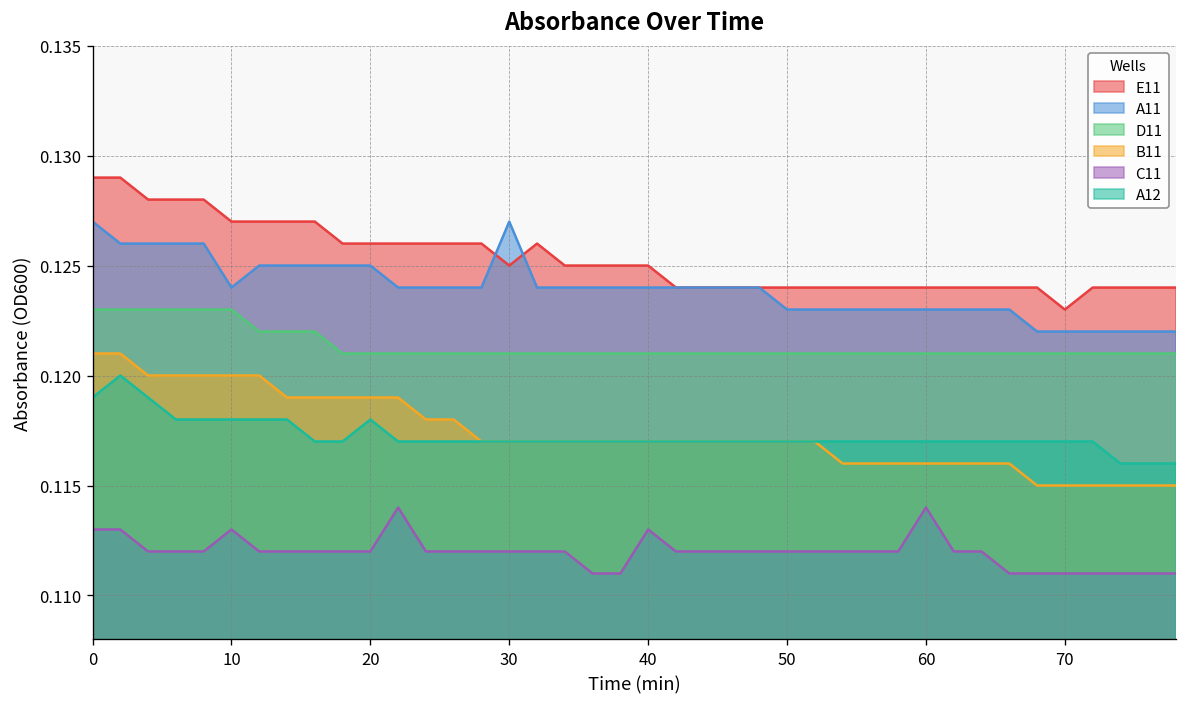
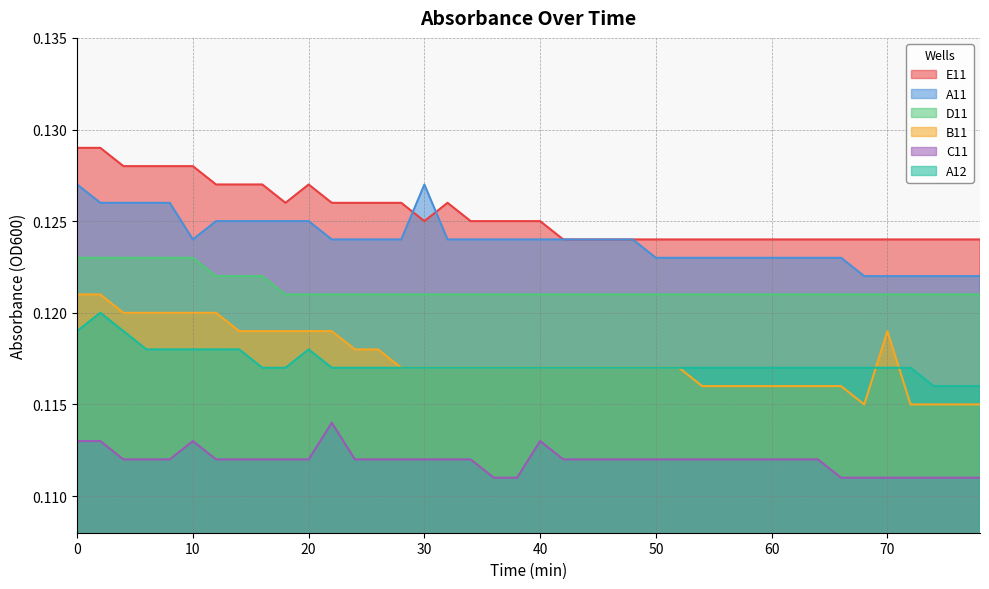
E11, 10: 0.127 -> 0.128
E11, 20: 0.126 -> 0.127
C11, 60: 0.114 -> 0.112
E11, 70: 0.123 -> 0.124
B11, 70: 0.115 -> 0.119
